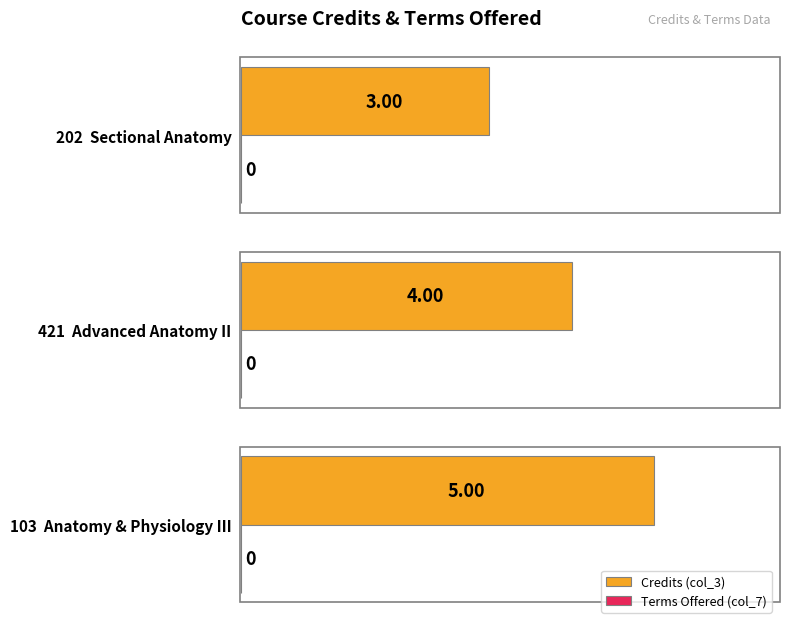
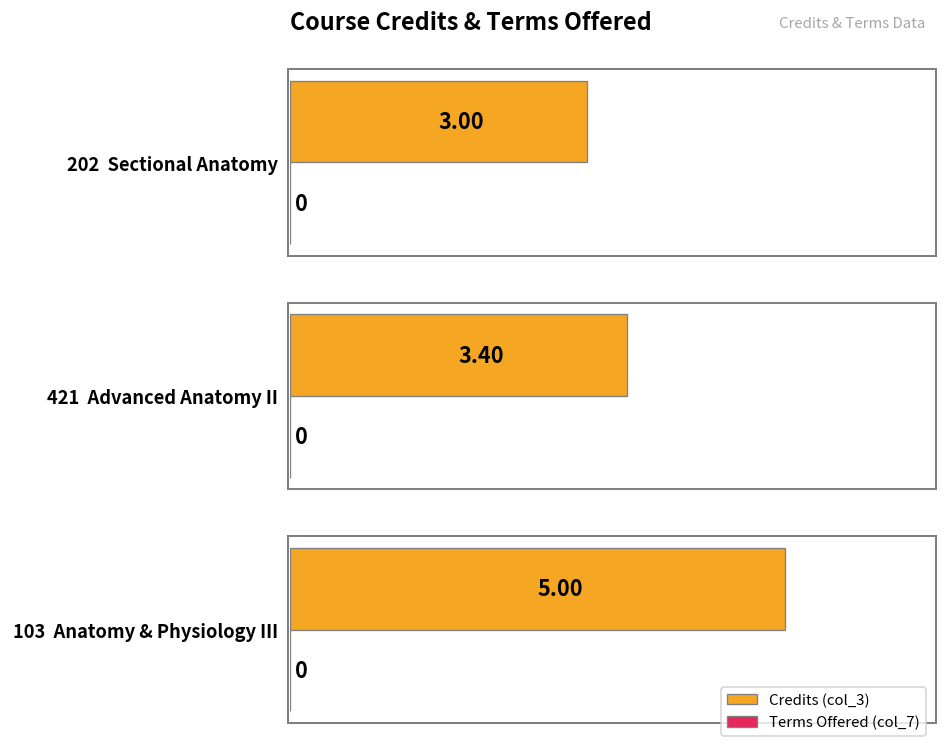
Credits (col_3), 421 Advanced Anatomy II: 4.00 -> 3.40
